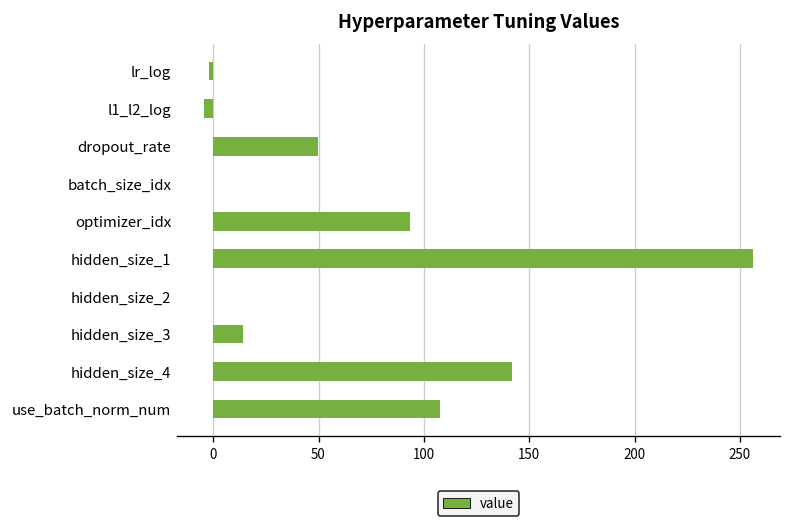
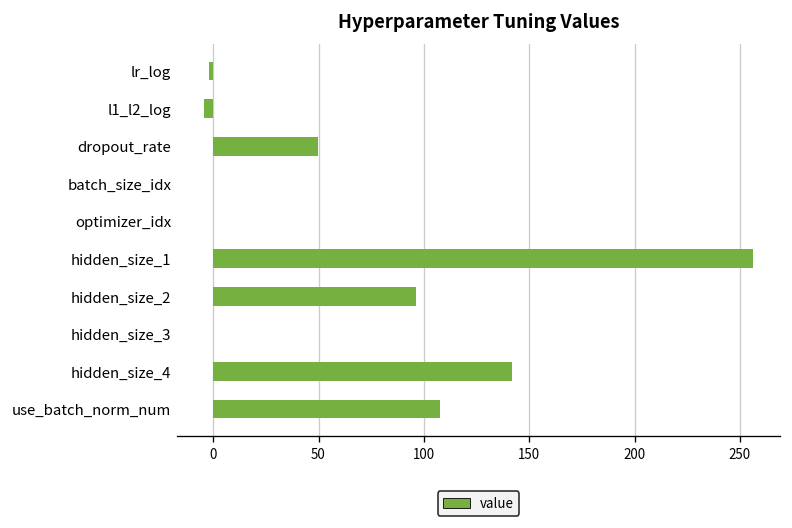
optimizer_idx: 93 -> 0
hidden_size_2: 0 -> 96
hidden_size_3: 14 -> 0
